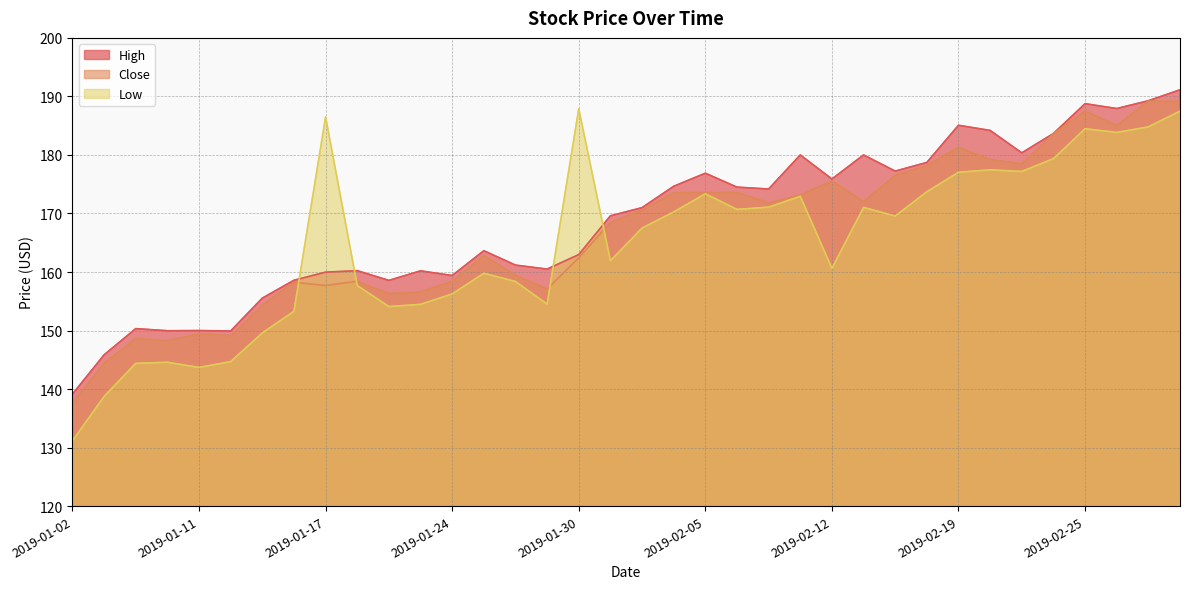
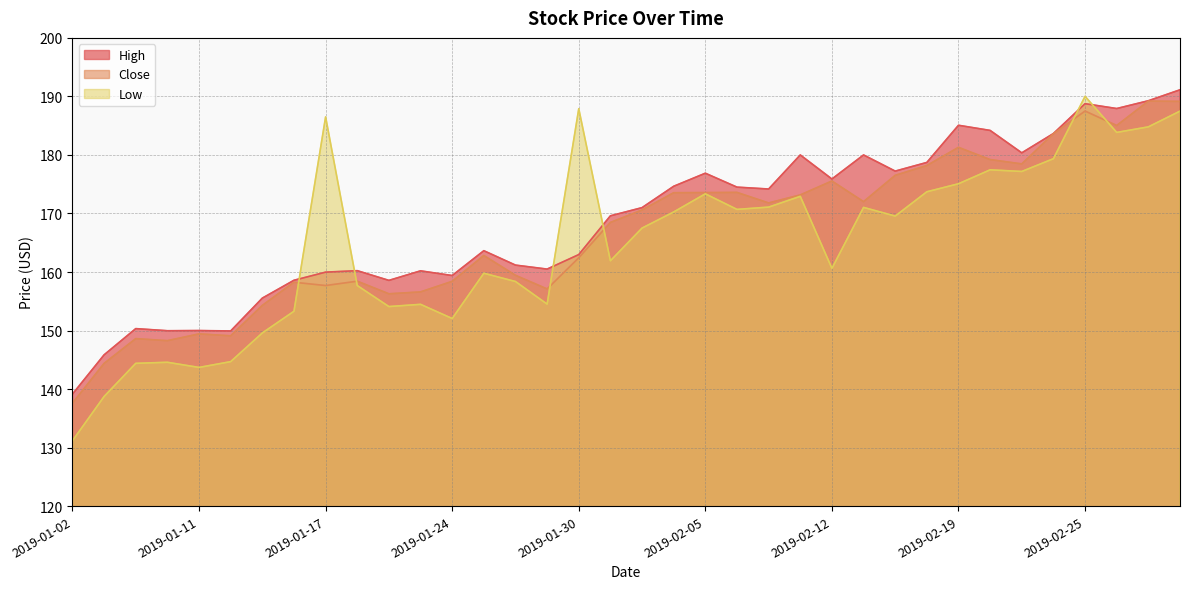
Low, 2019-01-24: 156 -> 152
Low, 2019-02-19: 177 -> 175
Low, 2019-02-25: 184 -> 190
